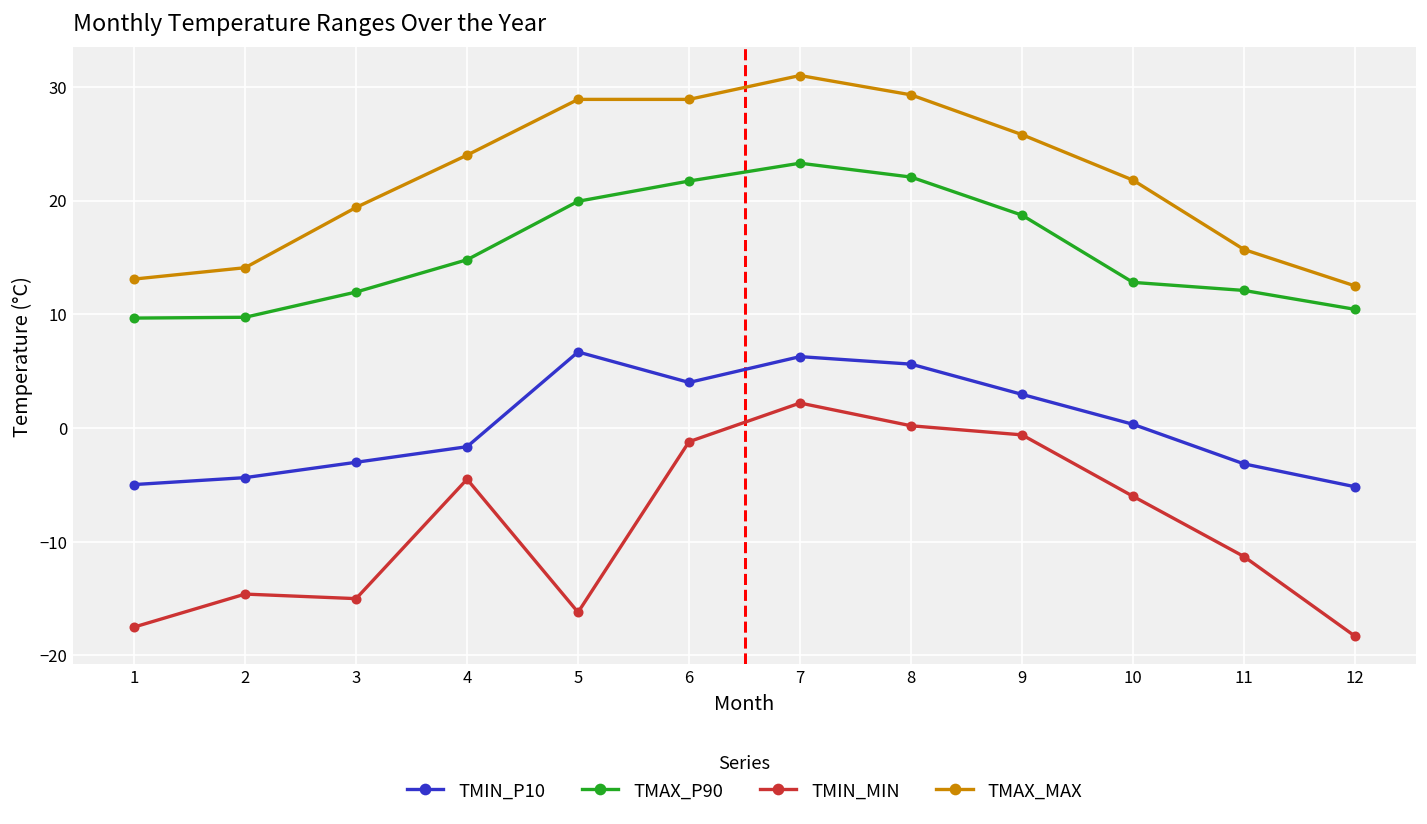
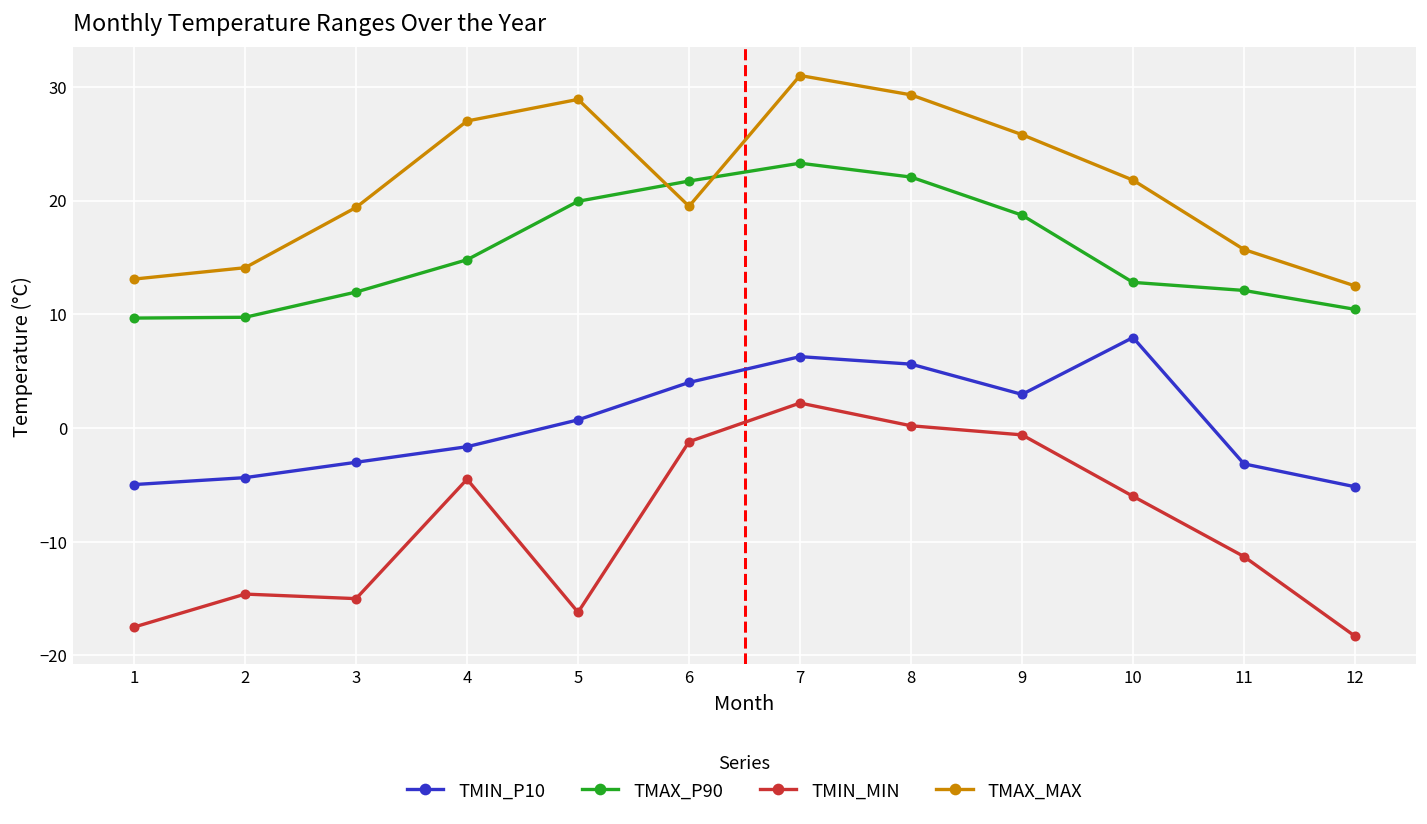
TMAX_MAX, 4: 24 -> 27
TMIN_P10, 5: 7 -> 1
TMAX_MAX, 6: 29 -> 20
TMIN_P10, 10: 0 -> 8
